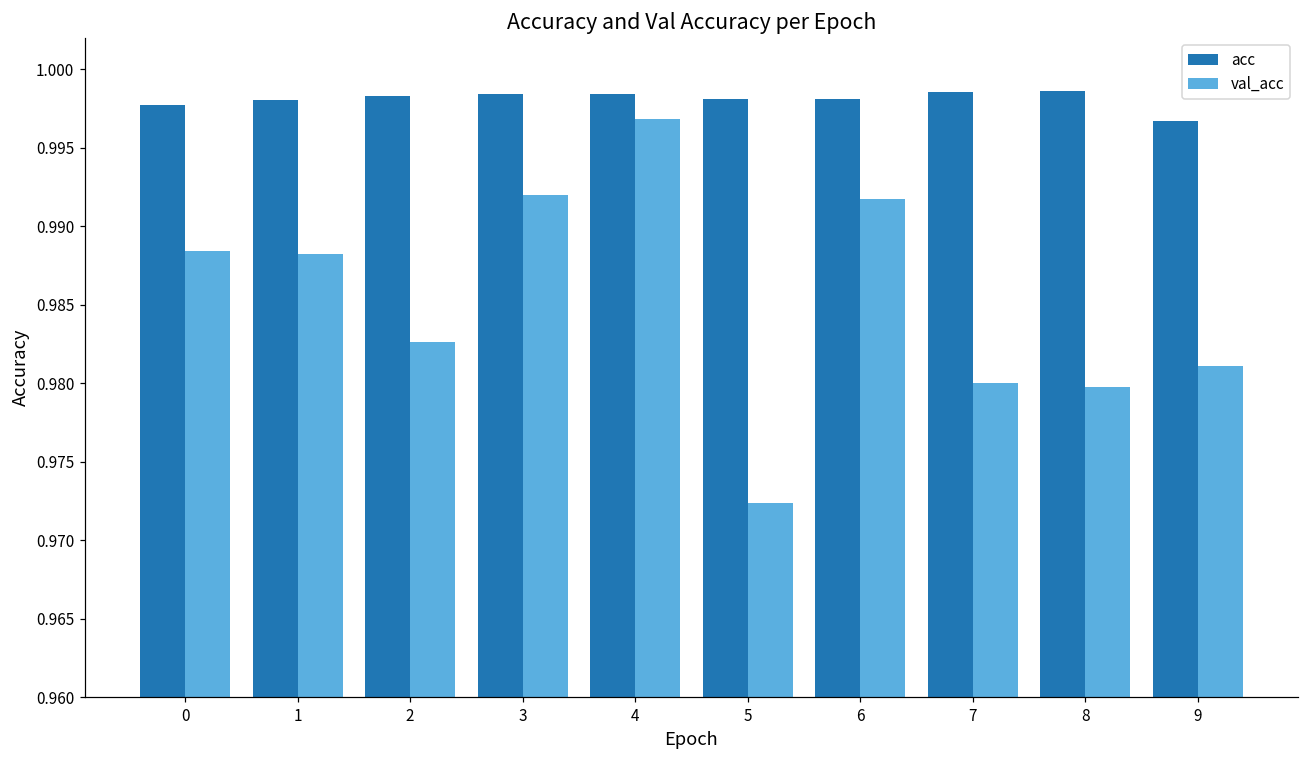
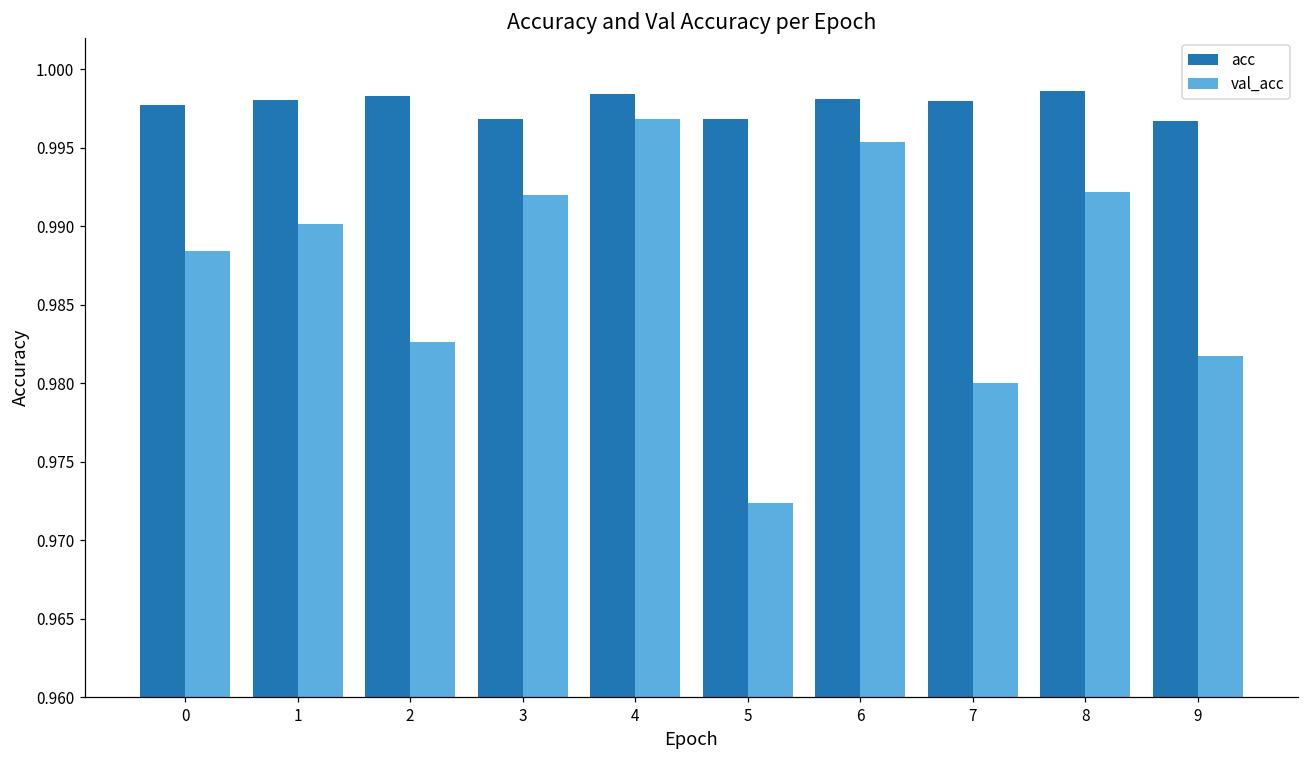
val_acc, 1: 0.9882 -> 0.9902
acc, 3: 0.9984 -> 0.9968
acc, 5: 0.9981 -> 0.9968
val_acc, 6: 0.9917 -> 0.9953
acc, 7: 0.9986 -> 0.9980
val_acc, 8: 0.9798 -> 0.9922
val_acc, 9: 0.9811 -> 0.9817
